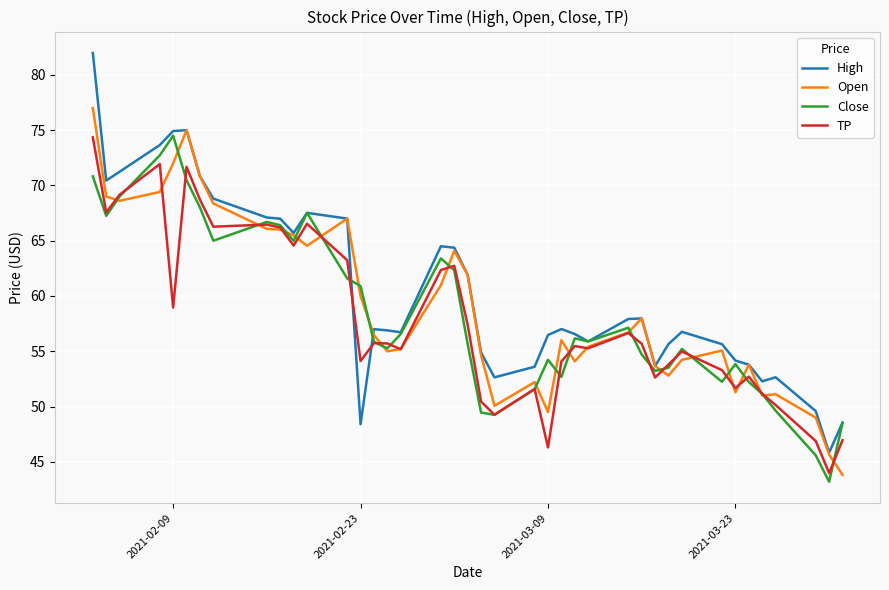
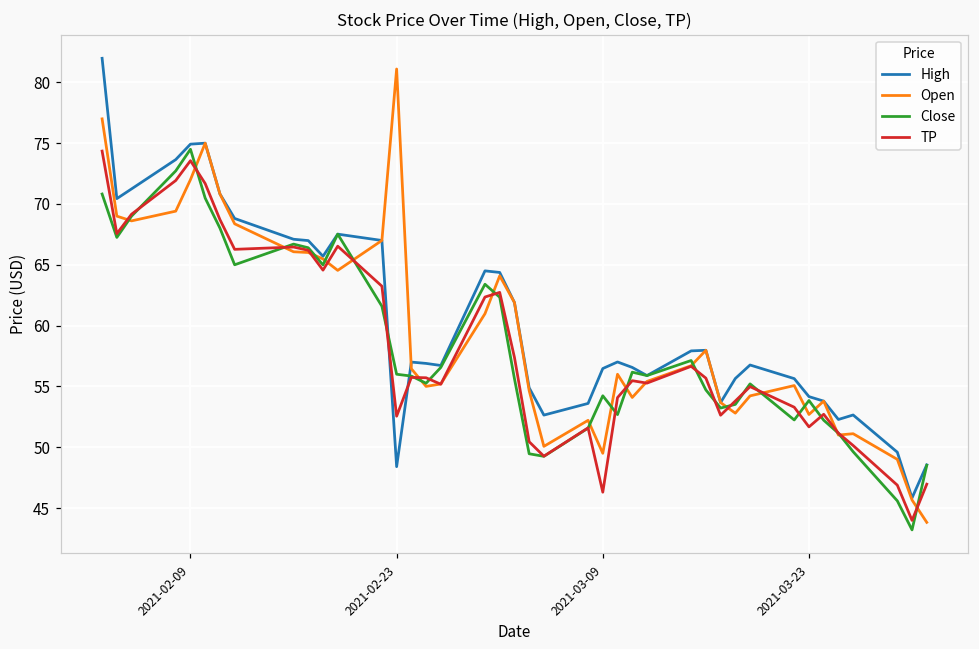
TP, 2021-02-09: 59.0 -> 73.6
Open, 2021-02-23: 60.0 -> 81.1
Close, 2021-02-23: 60.9 -> 56.0
TP, 2021-02-23: 54.1 -> 52.6
Open, 2021-03-23: 51.3 -> 52.7
